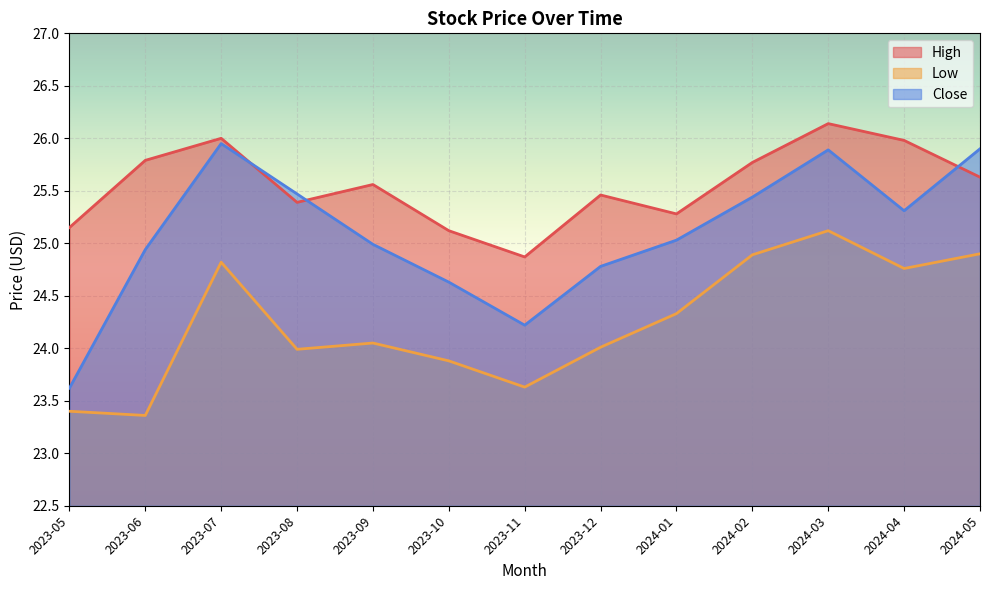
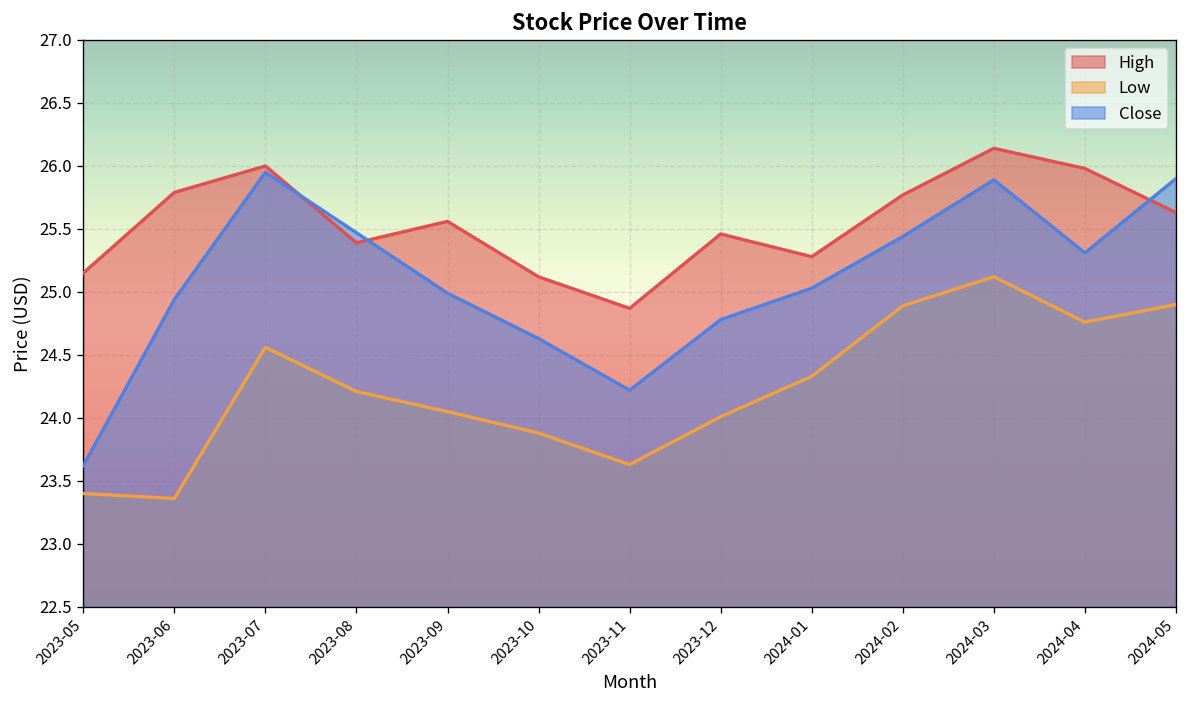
Low, 2023-07: 24.82 -> 24.56
Low, 2023-08: 23.99 -> 24.21
